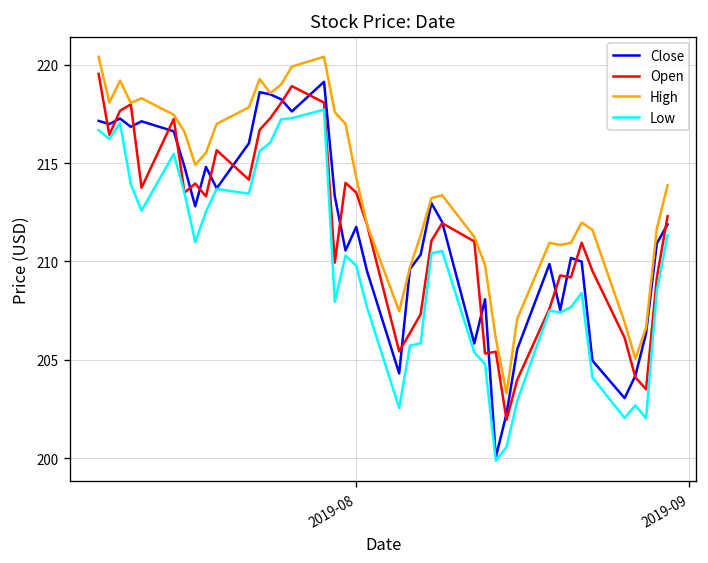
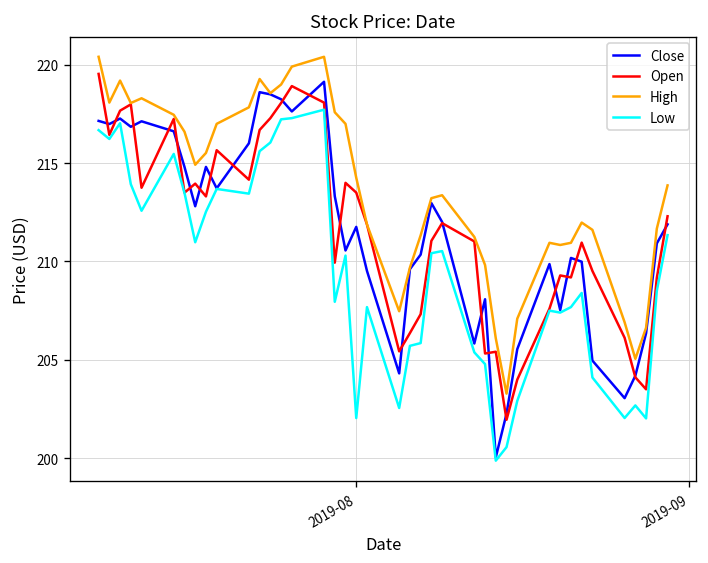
Low, 2019-08: 209.8 -> 202.0
